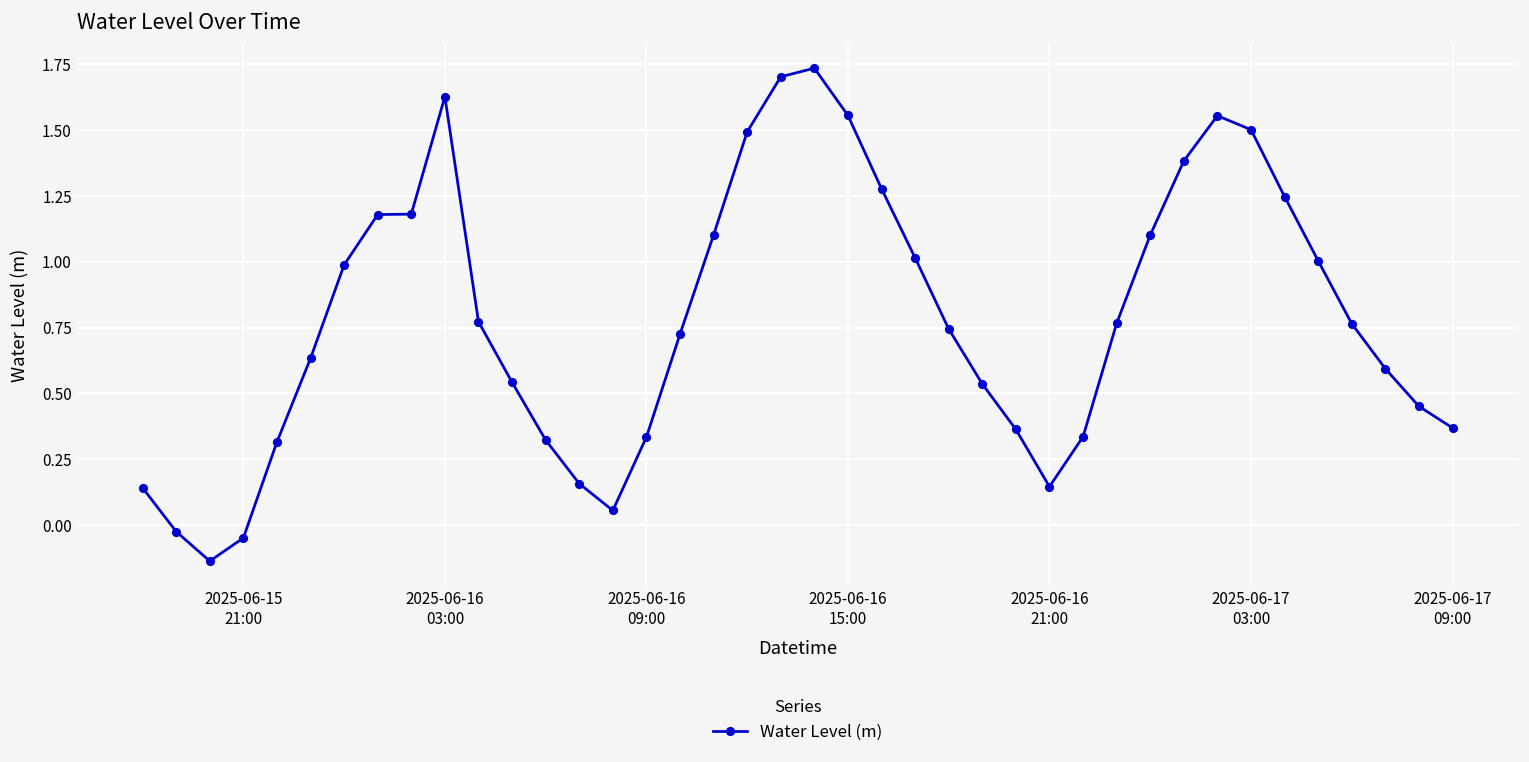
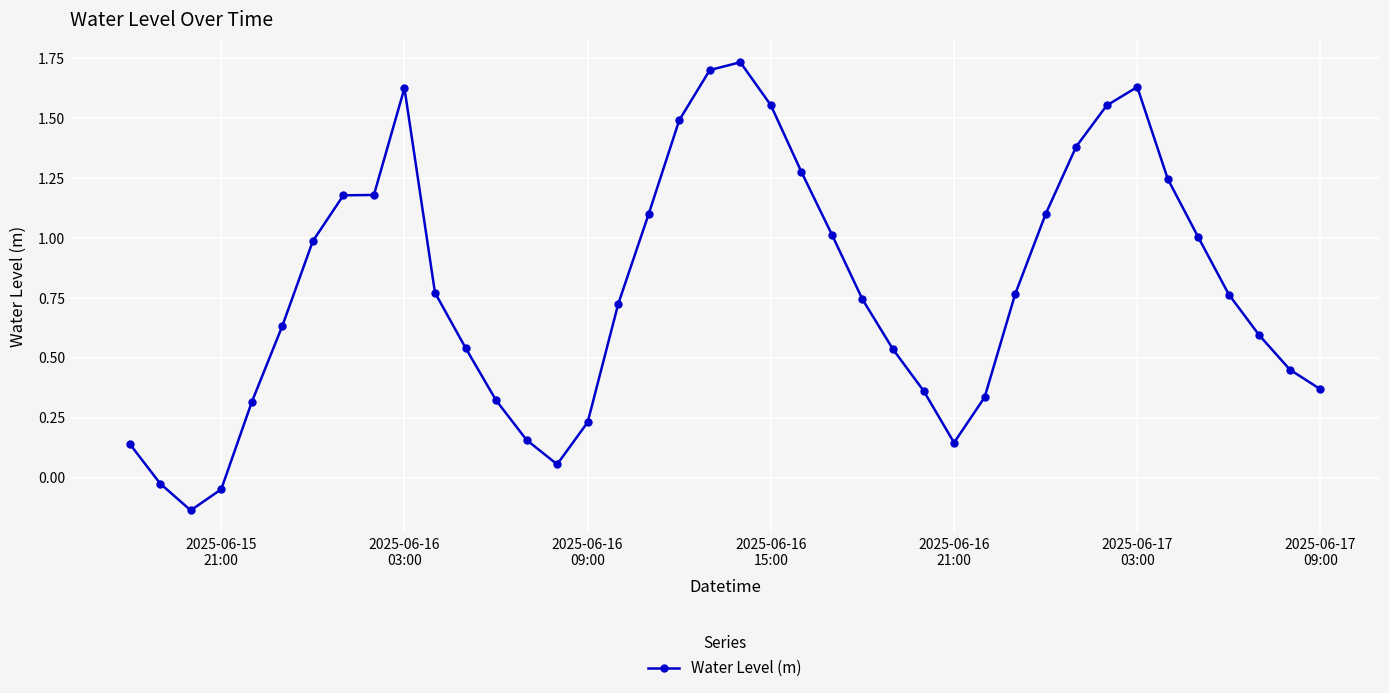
2025-06-16 09:00: 0.33 -> 0.23
2025-06-17 03:00: 1.50 -> 1.63
